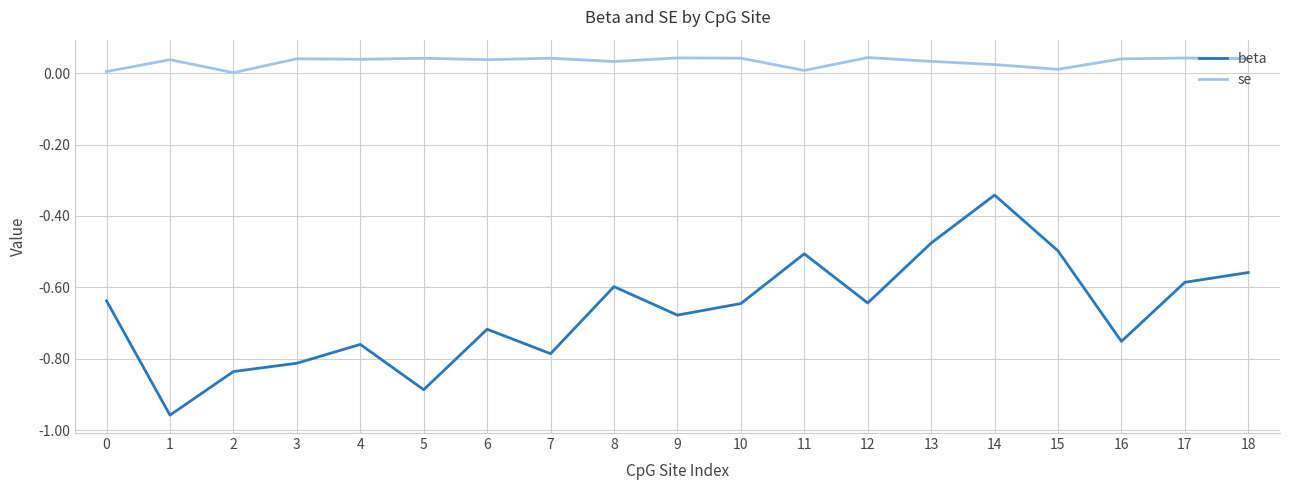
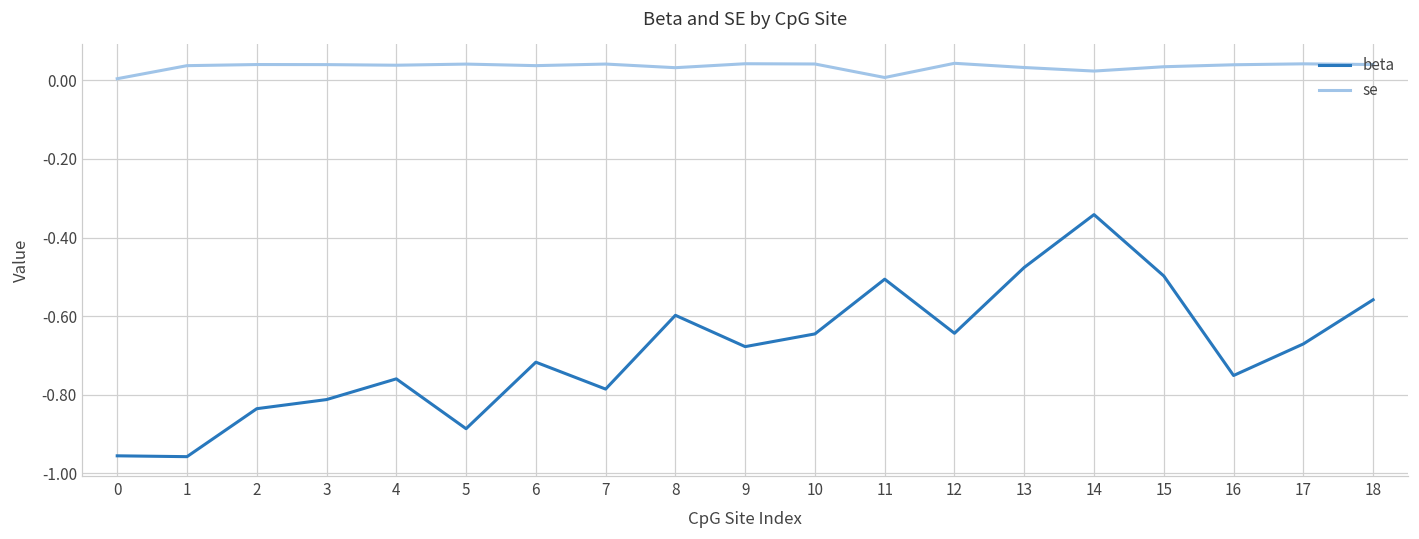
beta, 0: -0.64 -> -0.96
se, 2: 0.00 -> 0.04
se, 15: 0.01 -> 0.03
beta, 17: -0.59 -> -0.67
